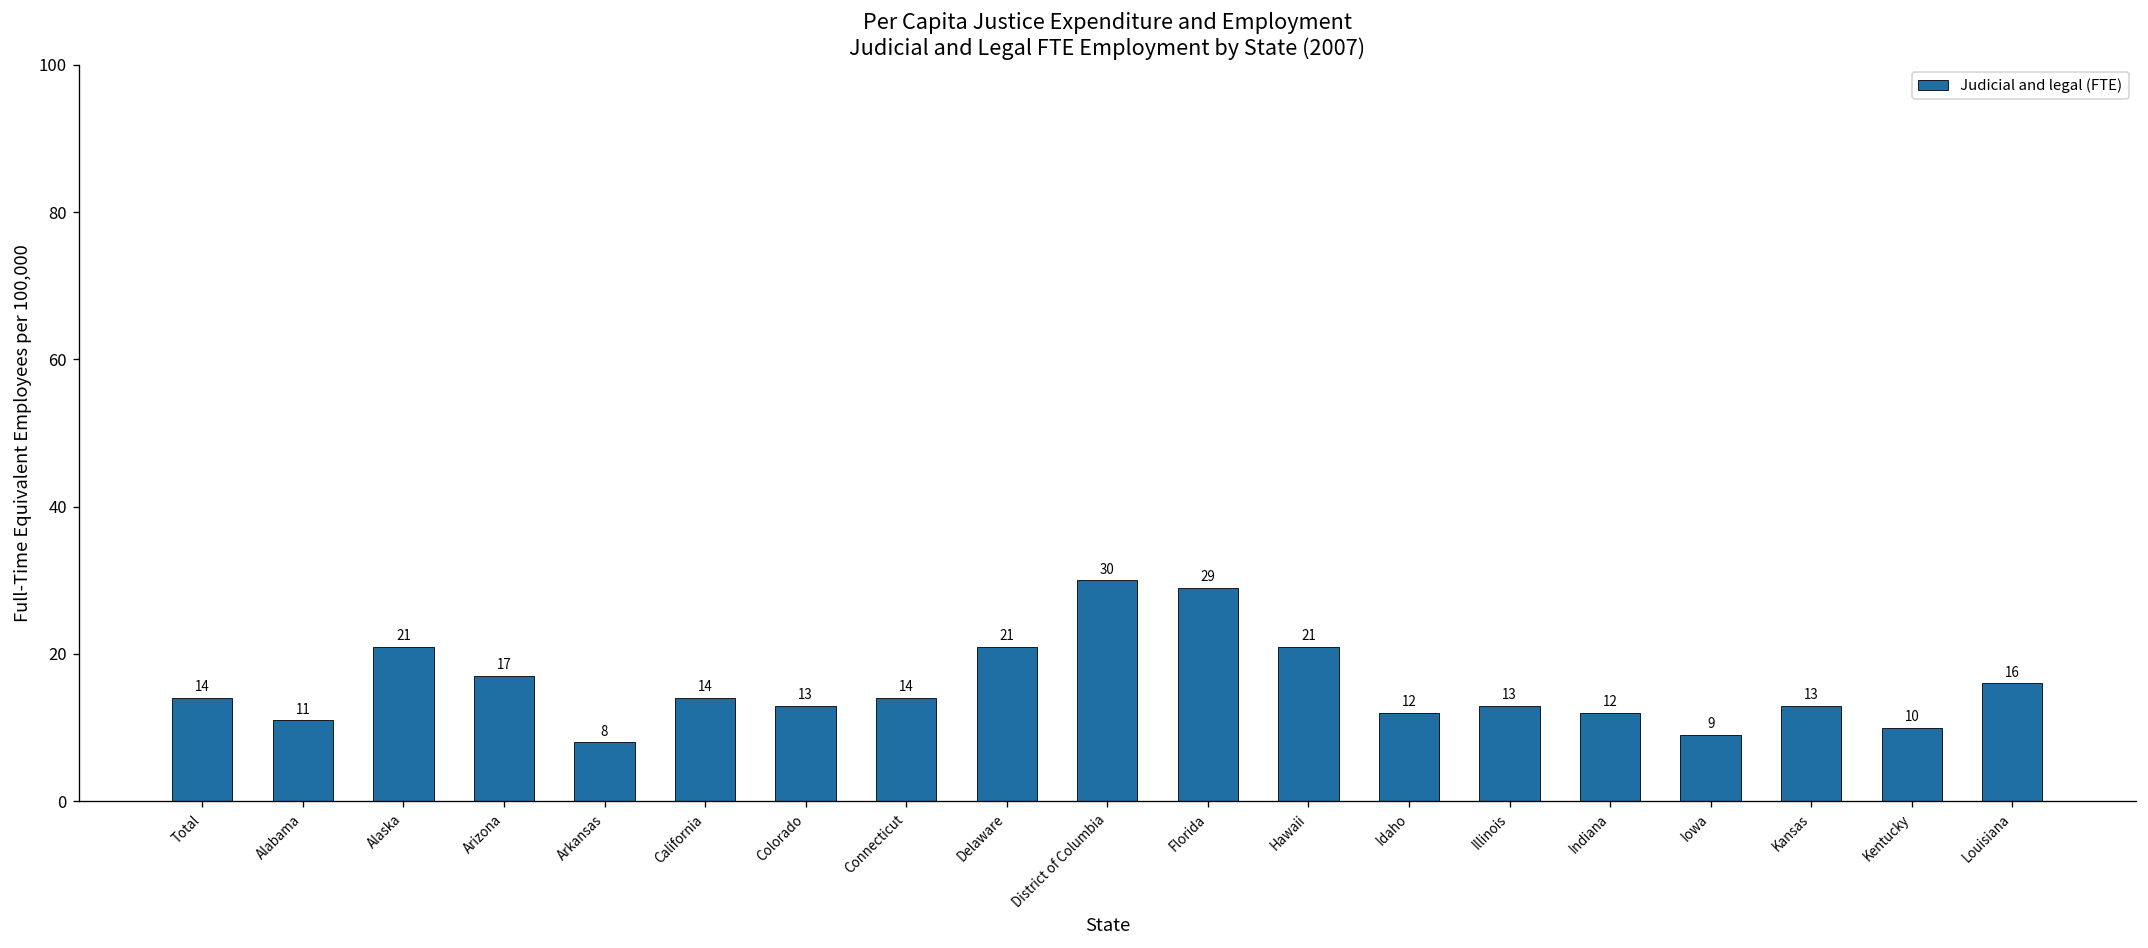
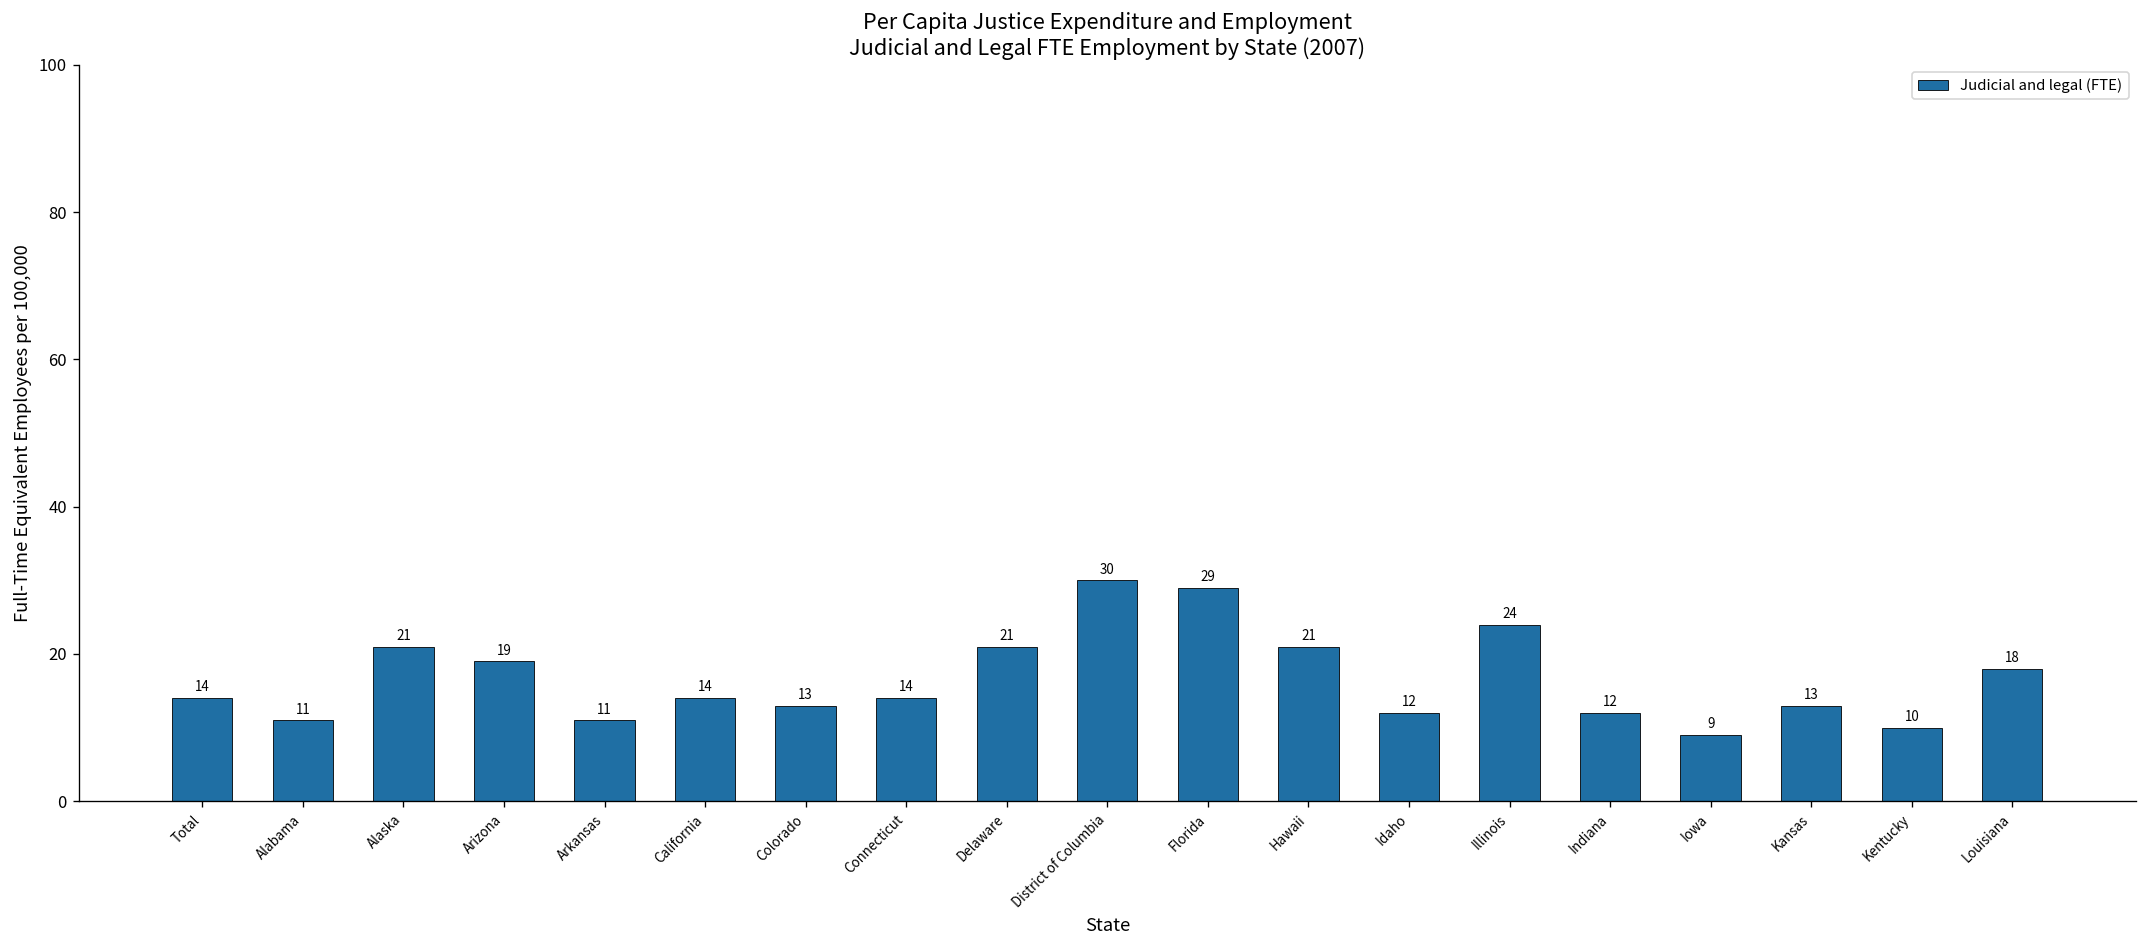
Arizona: 17 -> 19
Arkansas: 8 -> 11
Illinois: 13 -> 24
Louisiana: 16 -> 18
